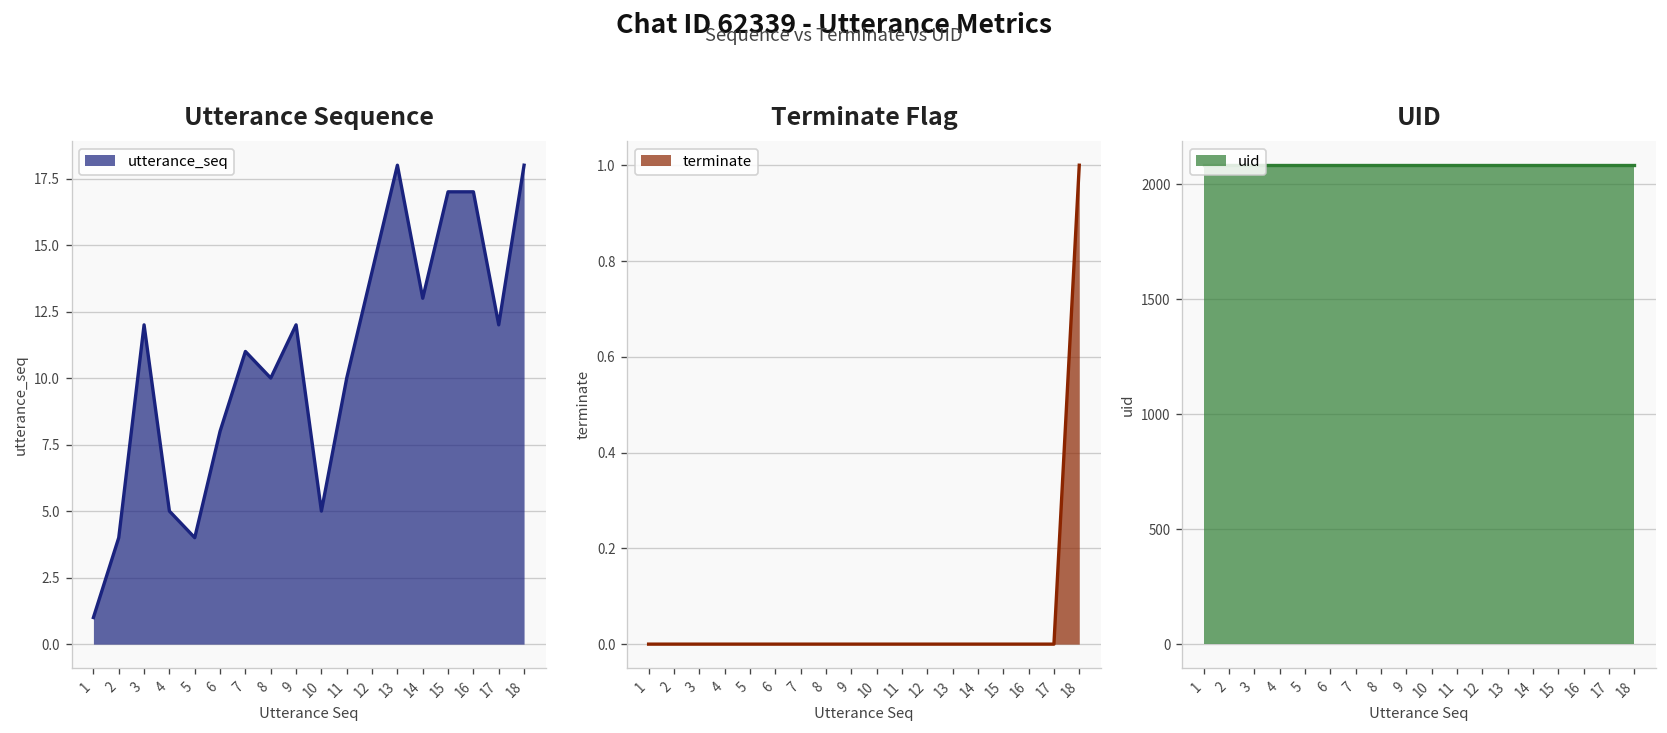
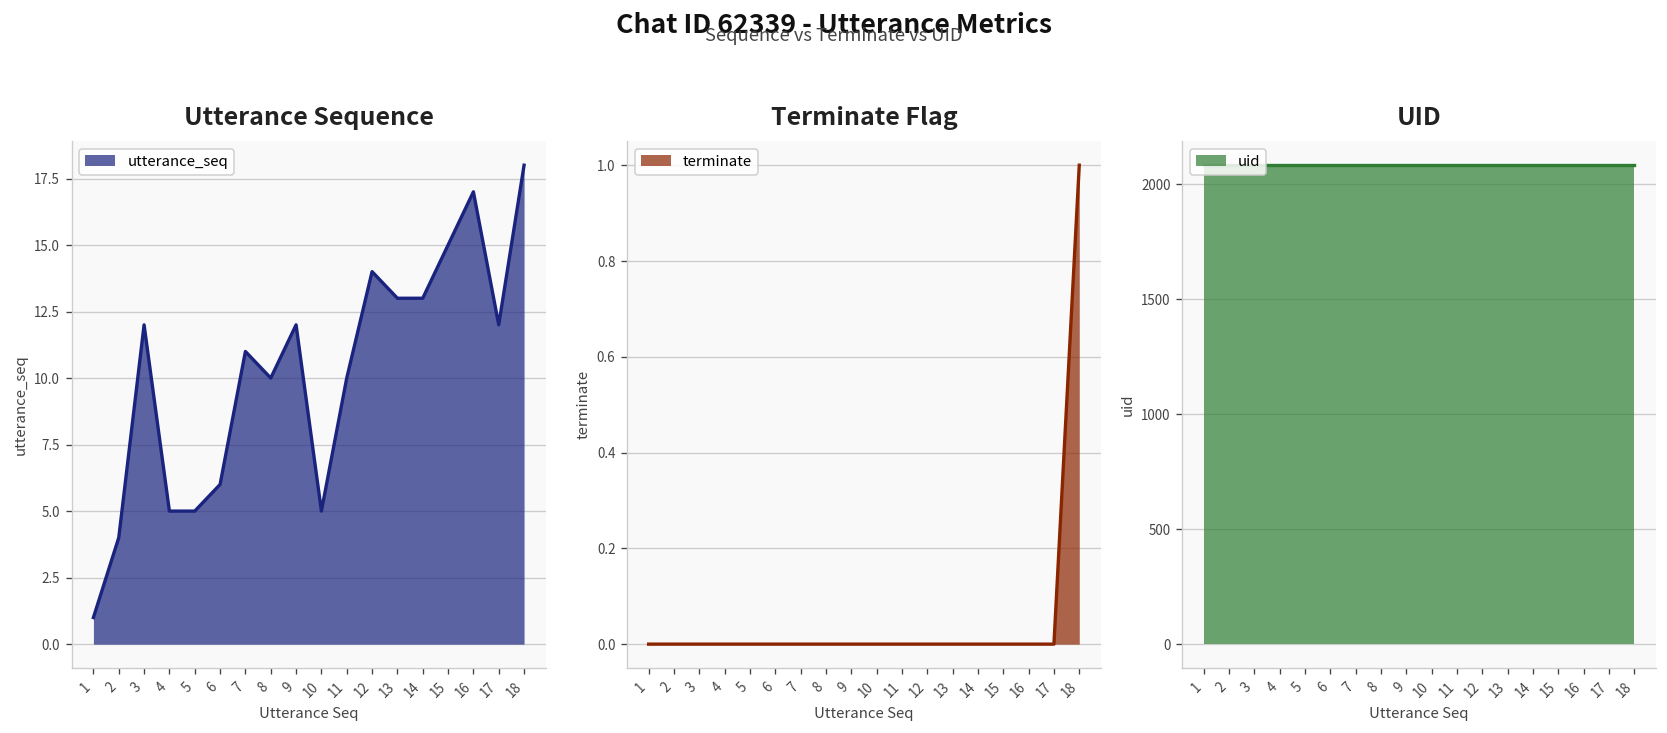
Utterance Sequence, 5: 4 -> 5
Utterance Sequence, 6: 8 -> 6
Utterance Sequence, 13: 18 -> 13
Utterance Sequence, 15: 17 -> 15
